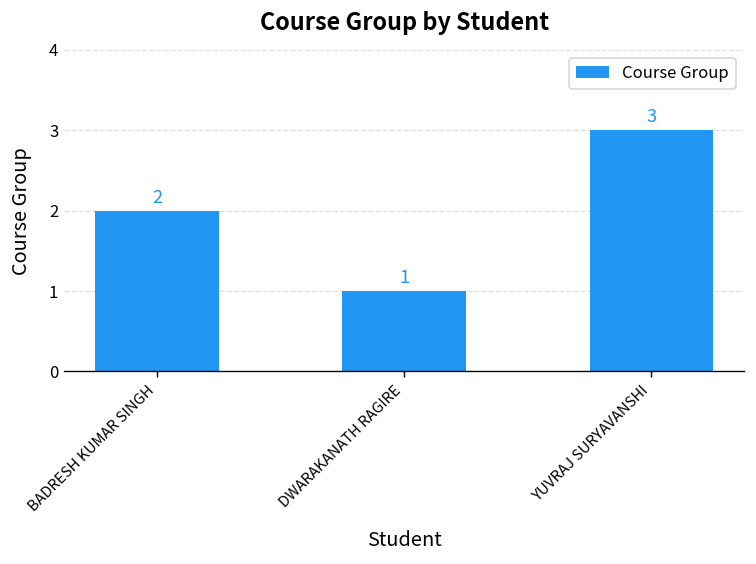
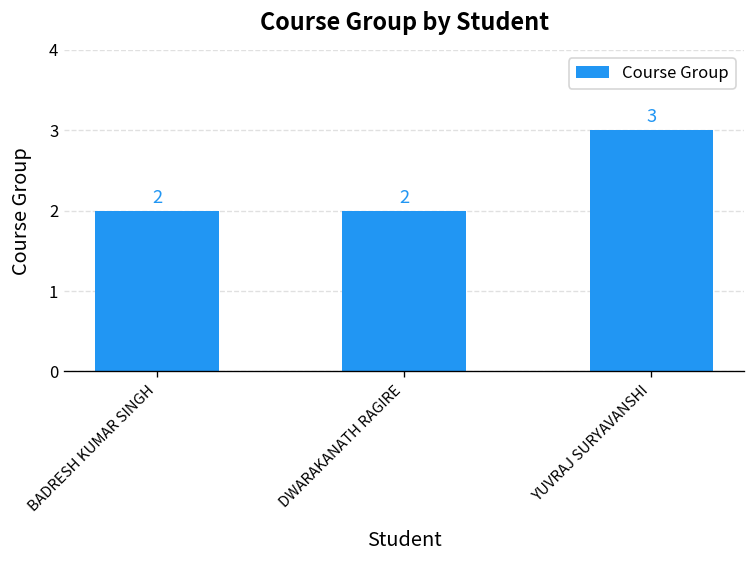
DWARAKANATH RAGIRE: 1 -> 2
